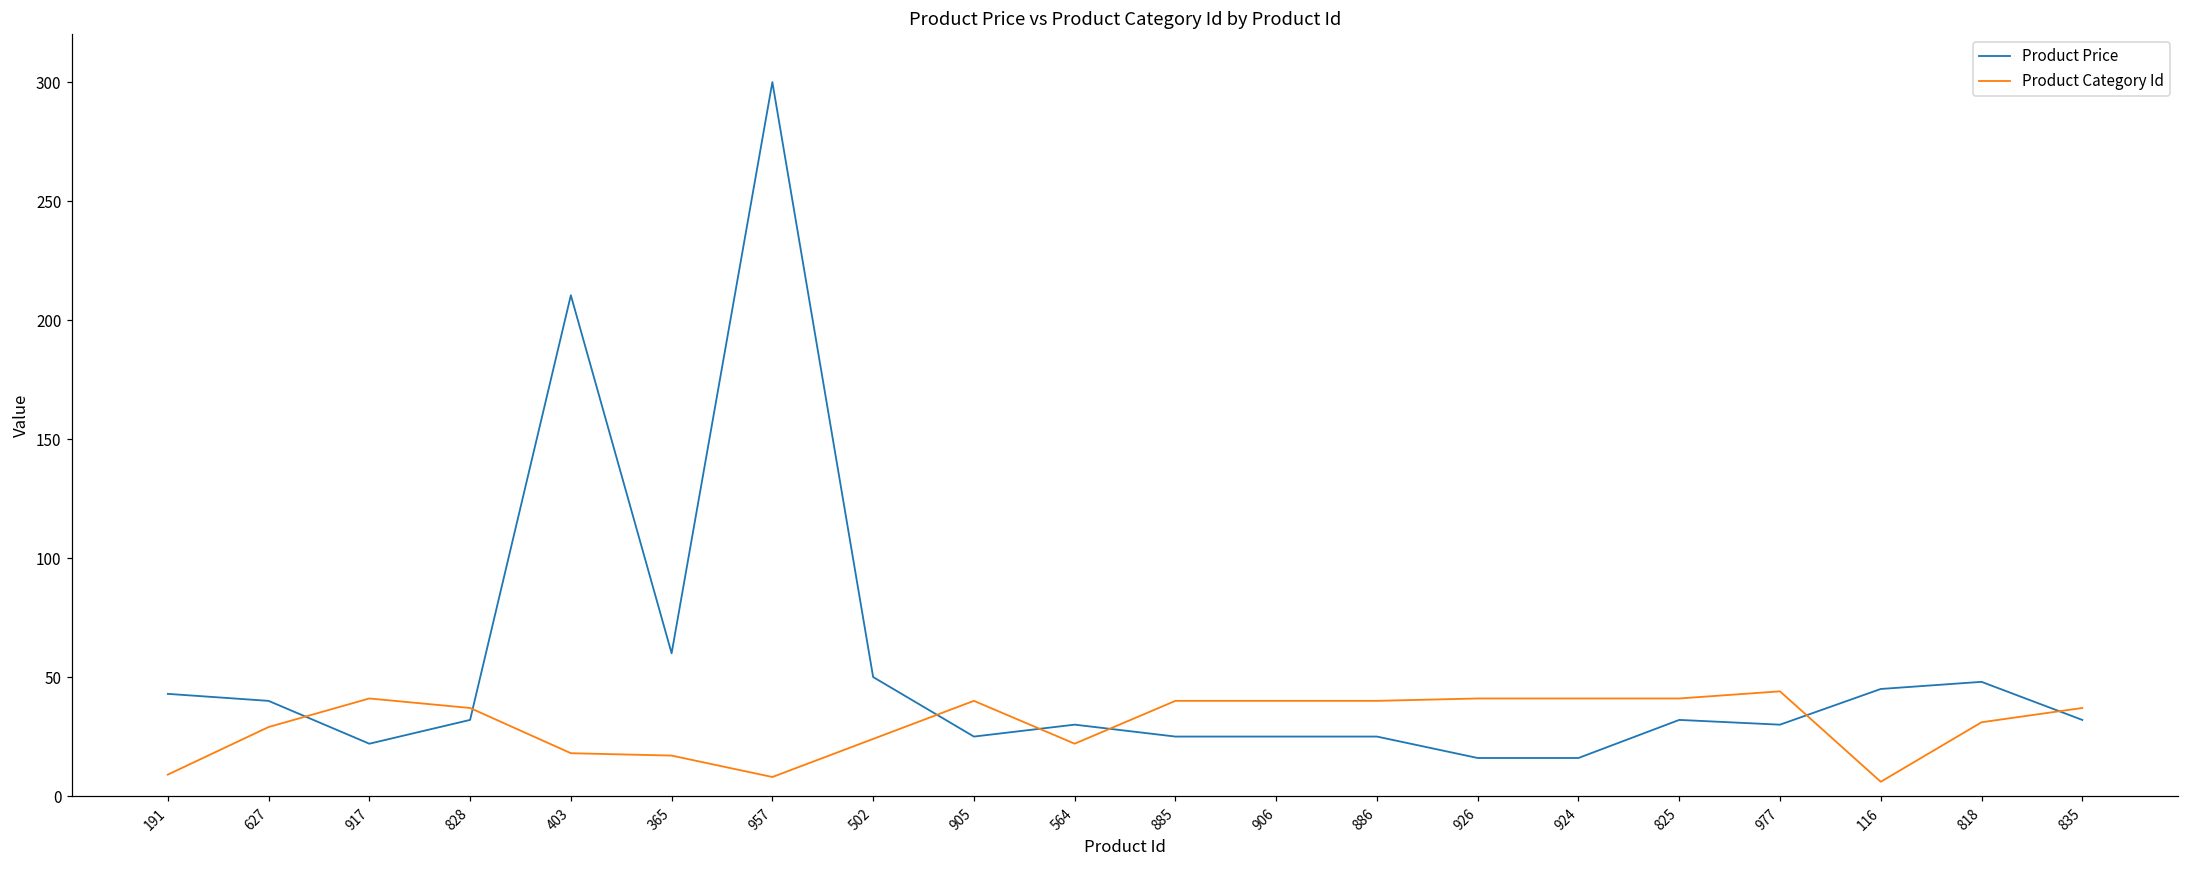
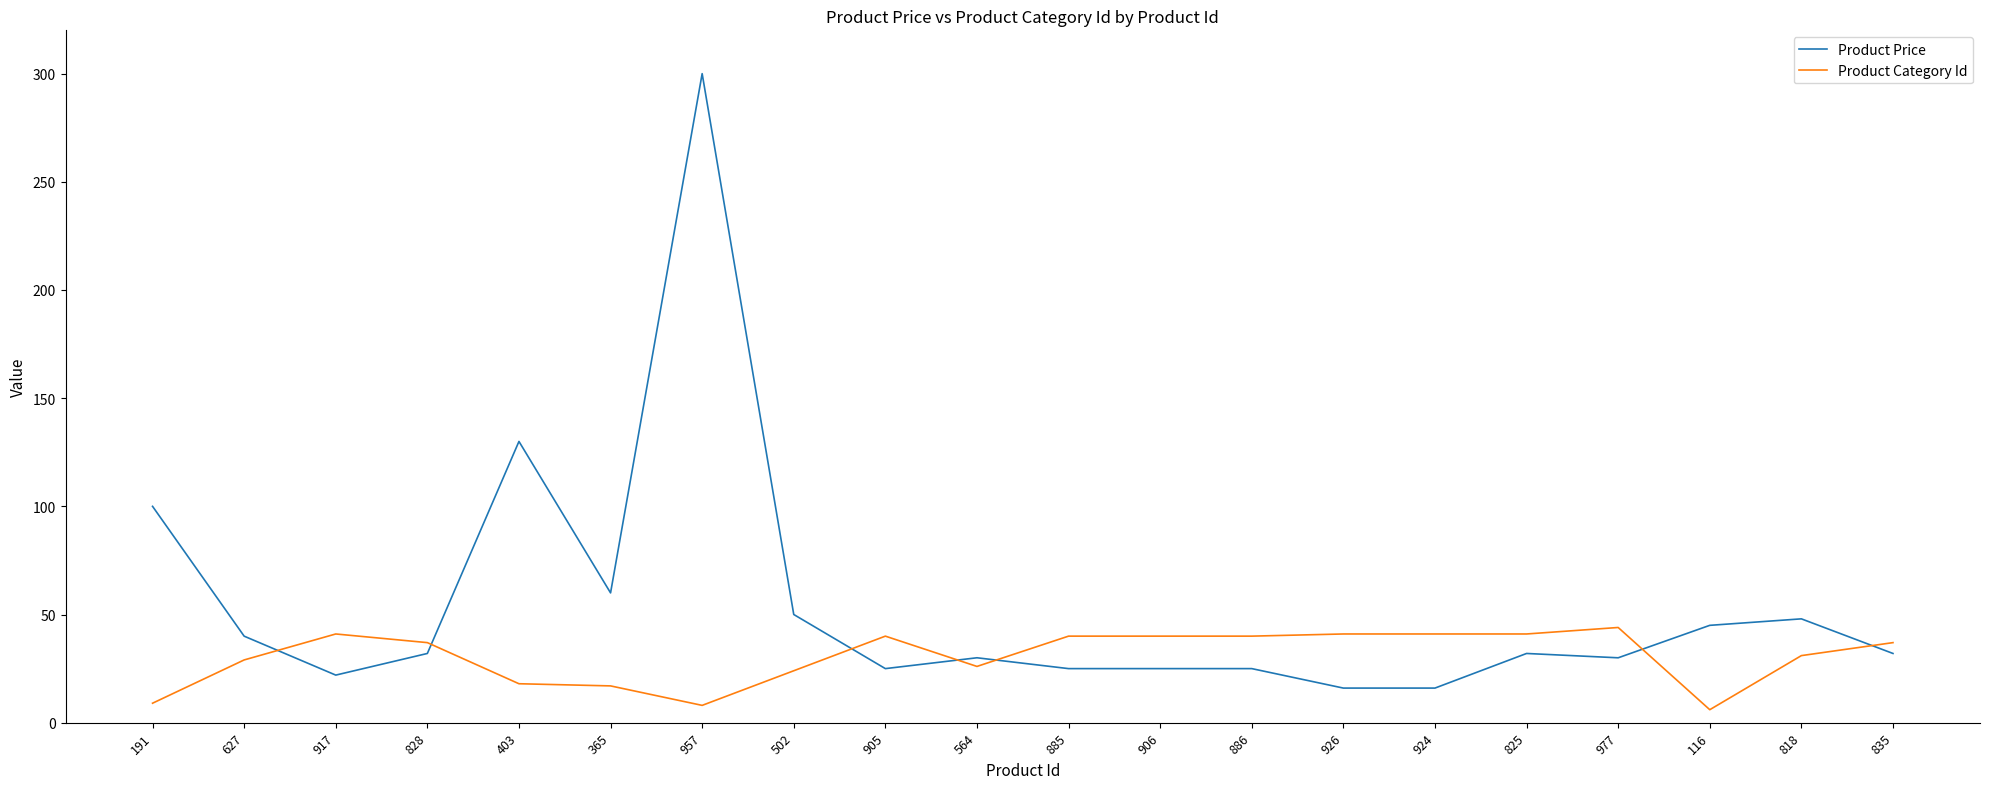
Product Price, 191: 43 -> 100
Product Price, 403: 210 -> 130
Product Category Id, 564: 22 -> 26
